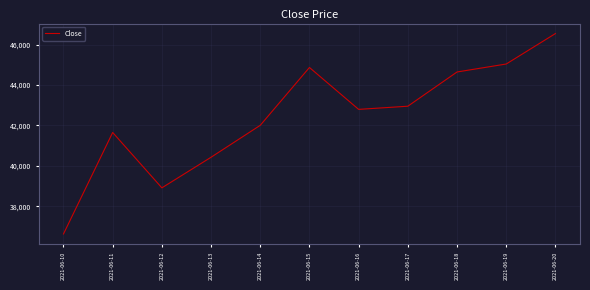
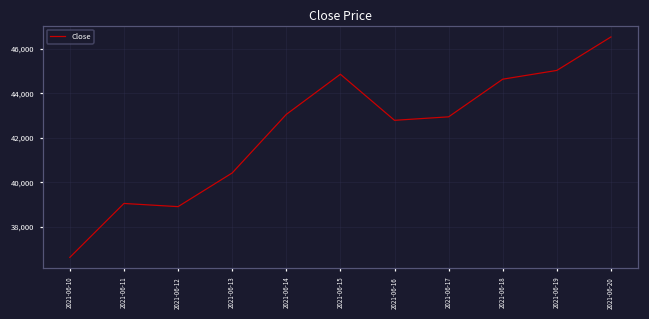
2021-06-11: 41,600 -> 39,100
2021-06-14: 42,000 -> 43,100
